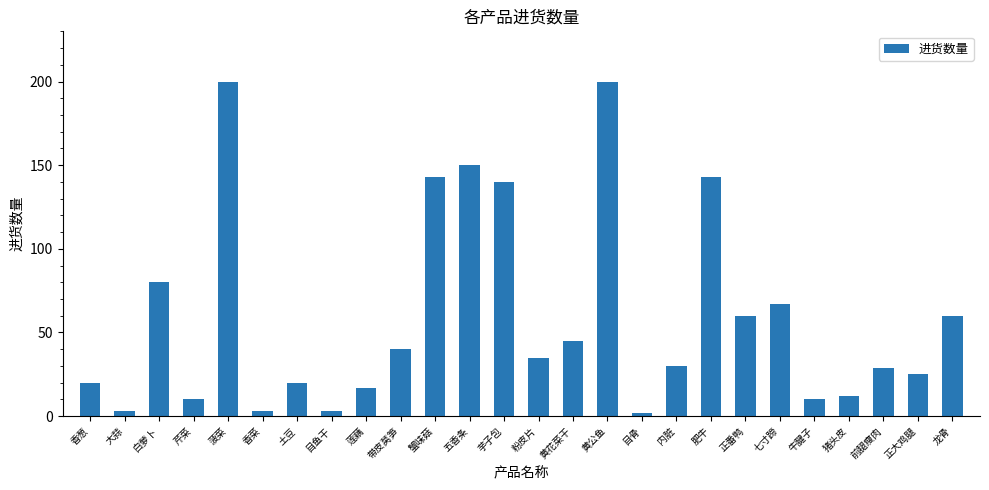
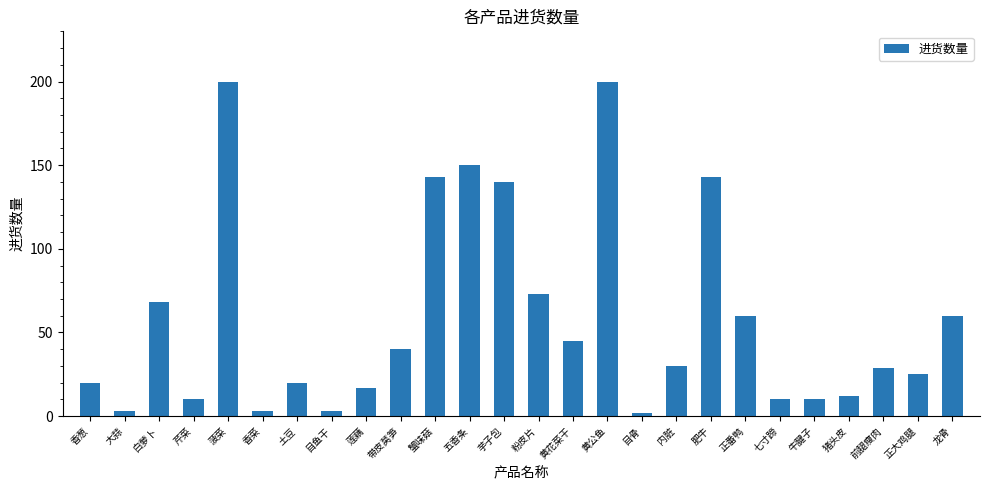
白萝卜: 80 -> 68
粉皮片: 35 -> 73
七寸蹄: 67 -> 10
